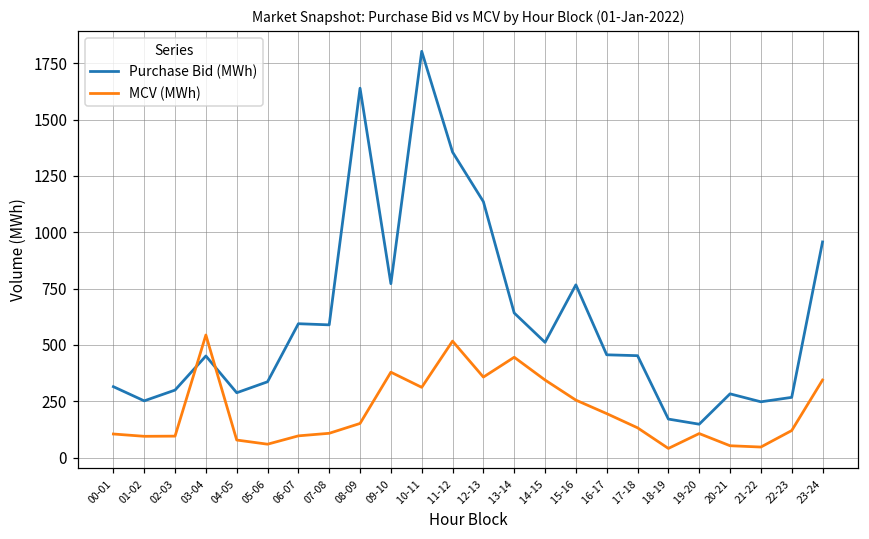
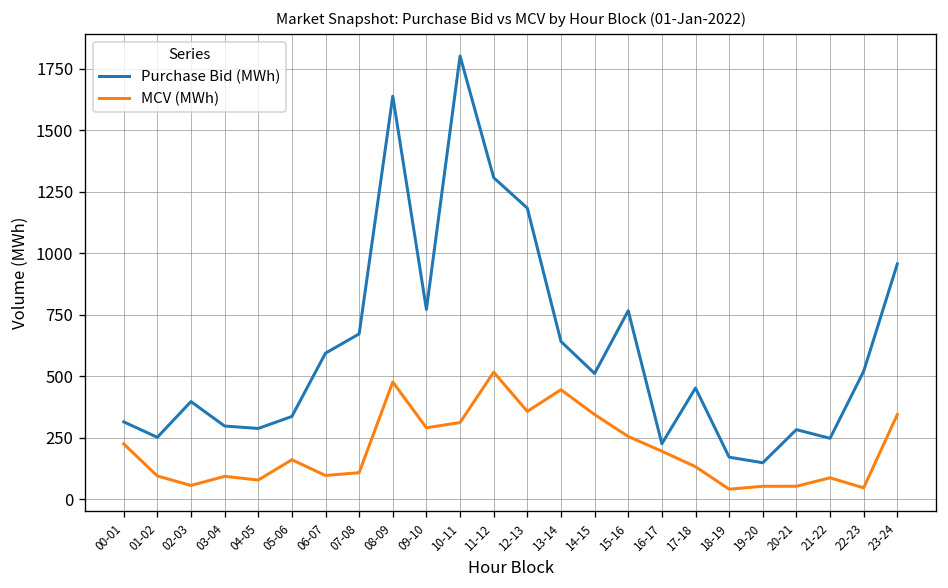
MCV (MWh), 00-01: 110 -> 230
Purchase Bid (MWh), 02-03: 300 -> 400
MCV (MWh), 02-03: 100 -> 60
Purchase Bid (MWh), 03-04: 450 -> 300
MCV (MWh), 03-04: 540 -> 90
MCV (MWh), 05-06: 60 -> 160
Purchase Bid (MWh), 07-08: 590 -> 670
MCV (MWh), 08-09: 150 -> 480
MCV (MWh), 09-10: 380 -> 290
Purchase Bid (MWh), 11-12: 1360 -> 1310
Purchase Bid (MWh), 12-13: 1140 -> 1180
Purchase Bid (MWh), 16-17: 460 -> 230
MCV (MWh), 19-20: 110 -> 50
MCV (MWh), 21-22: 50 -> 90
Purchase Bid (MWh), 22-23: 270 -> 520
MCV (MWh), 22-23: 120 -> 50
